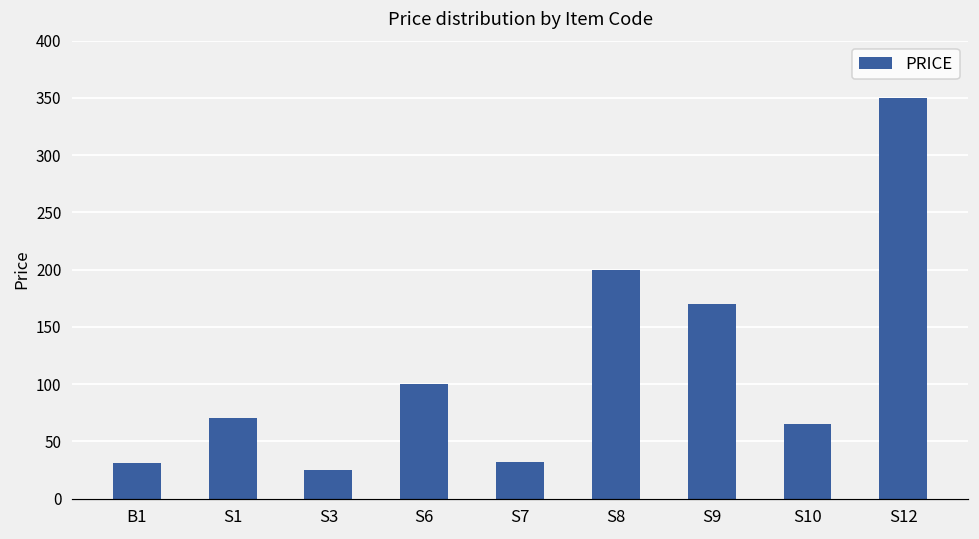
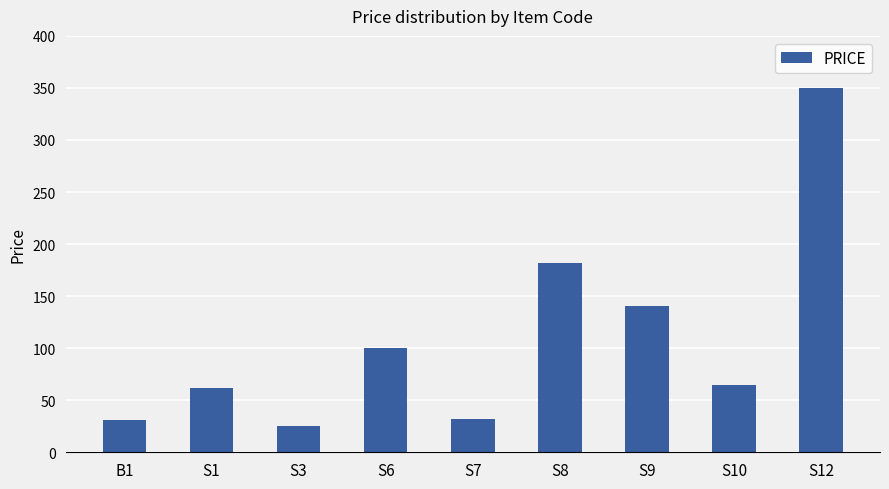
S1: 70 -> 62
S8: 200 -> 182
S9: 170 -> 141
